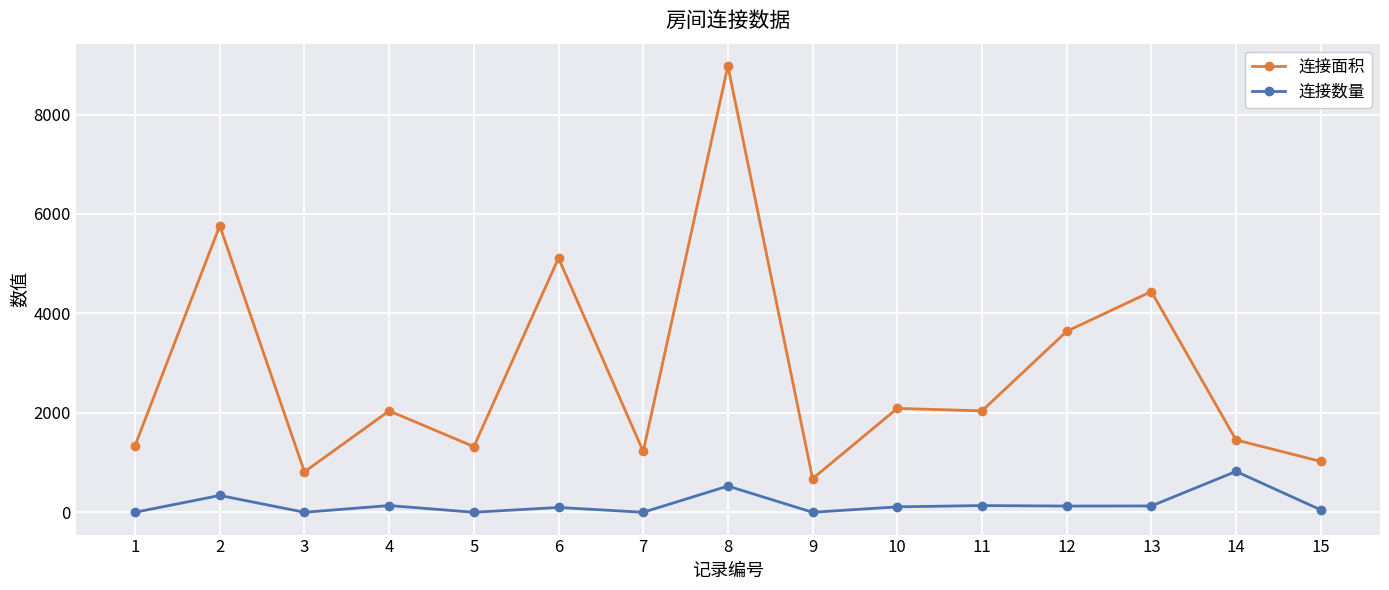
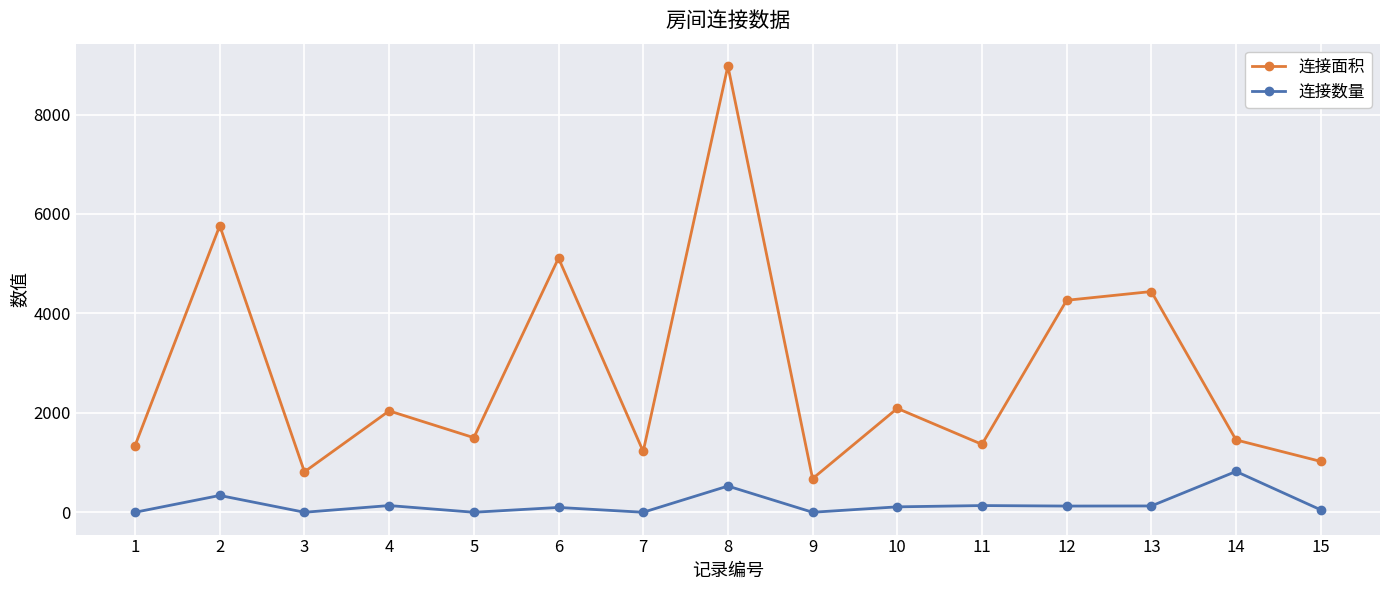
连接面积, 5: 1300 -> 1500
连接面积, 11: 2000 -> 1400
连接面积, 12: 3600 -> 4300
